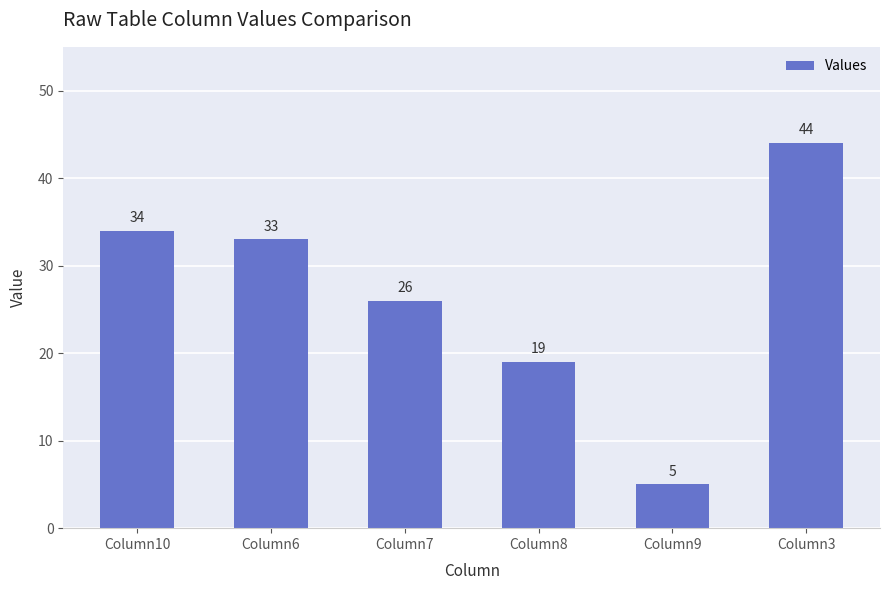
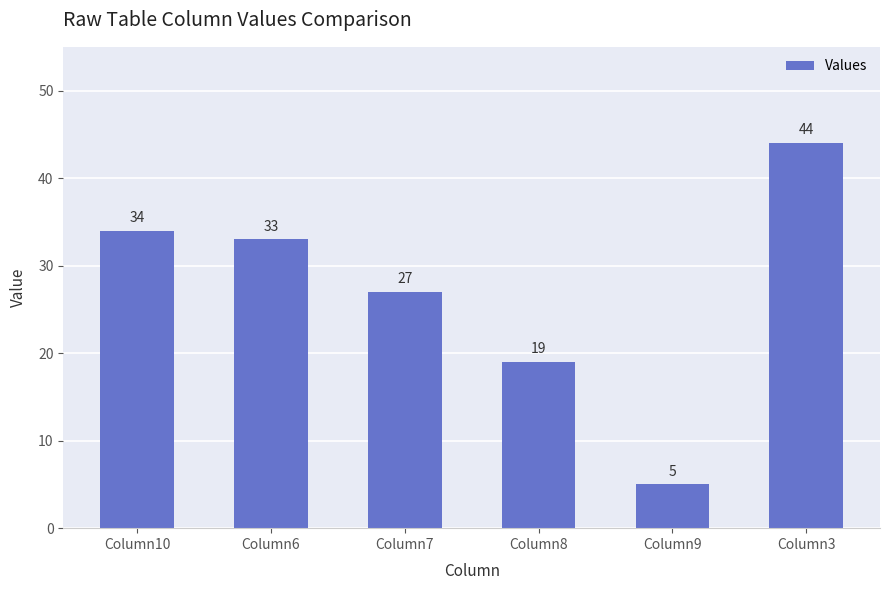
Column7: 26 -> 27
